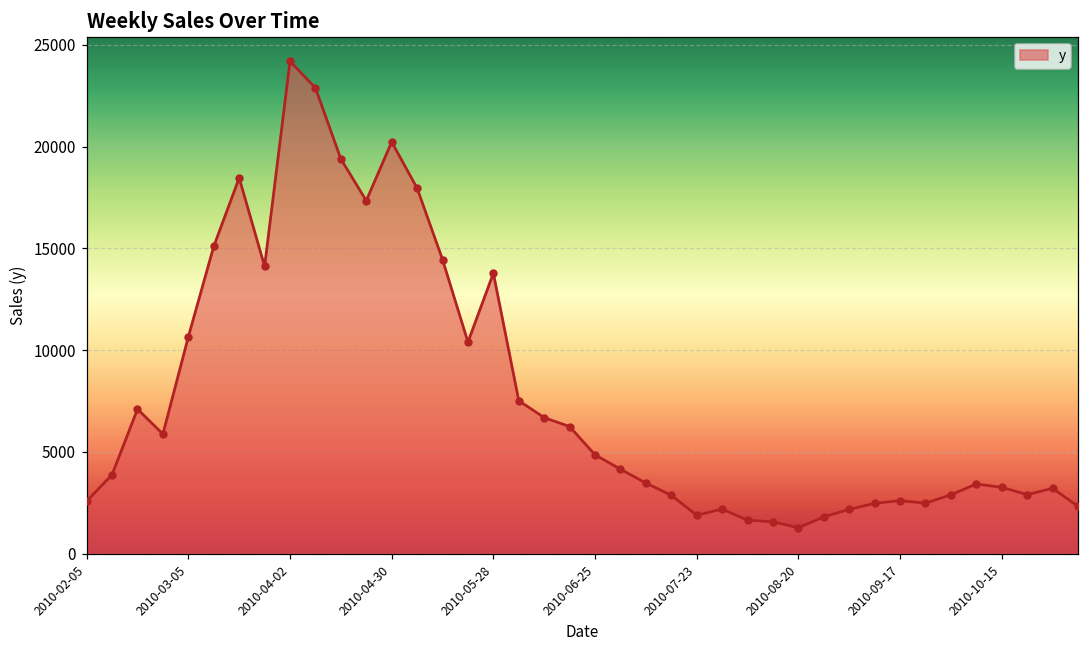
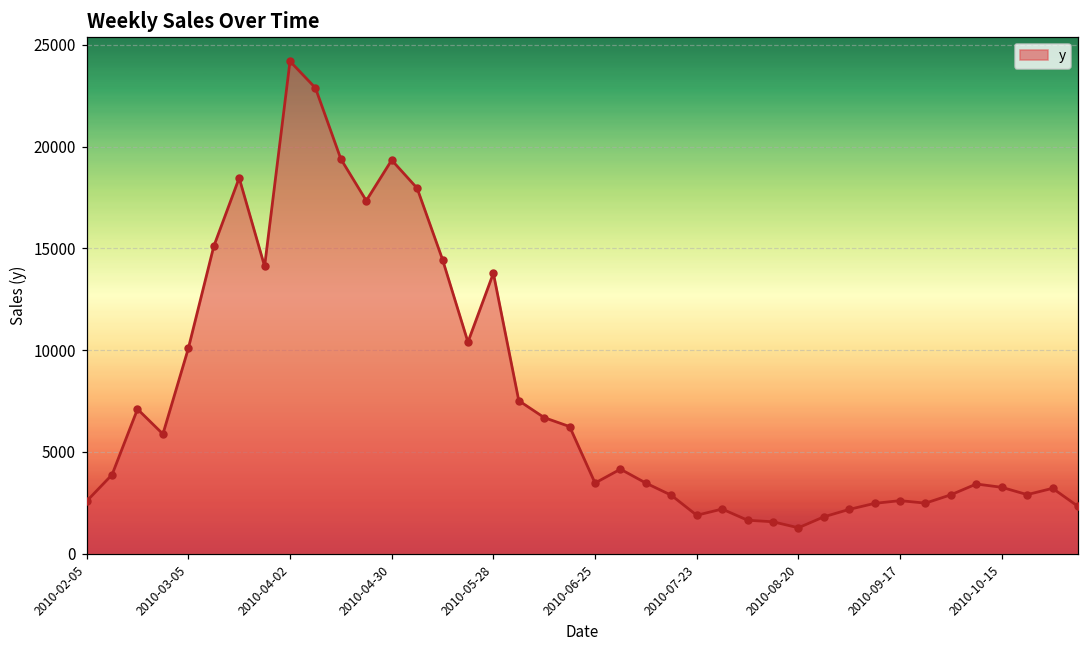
2010-03-05: 10700 -> 10100
2010-04-30: 20200 -> 19300
2010-06-25: 4900 -> 3500
